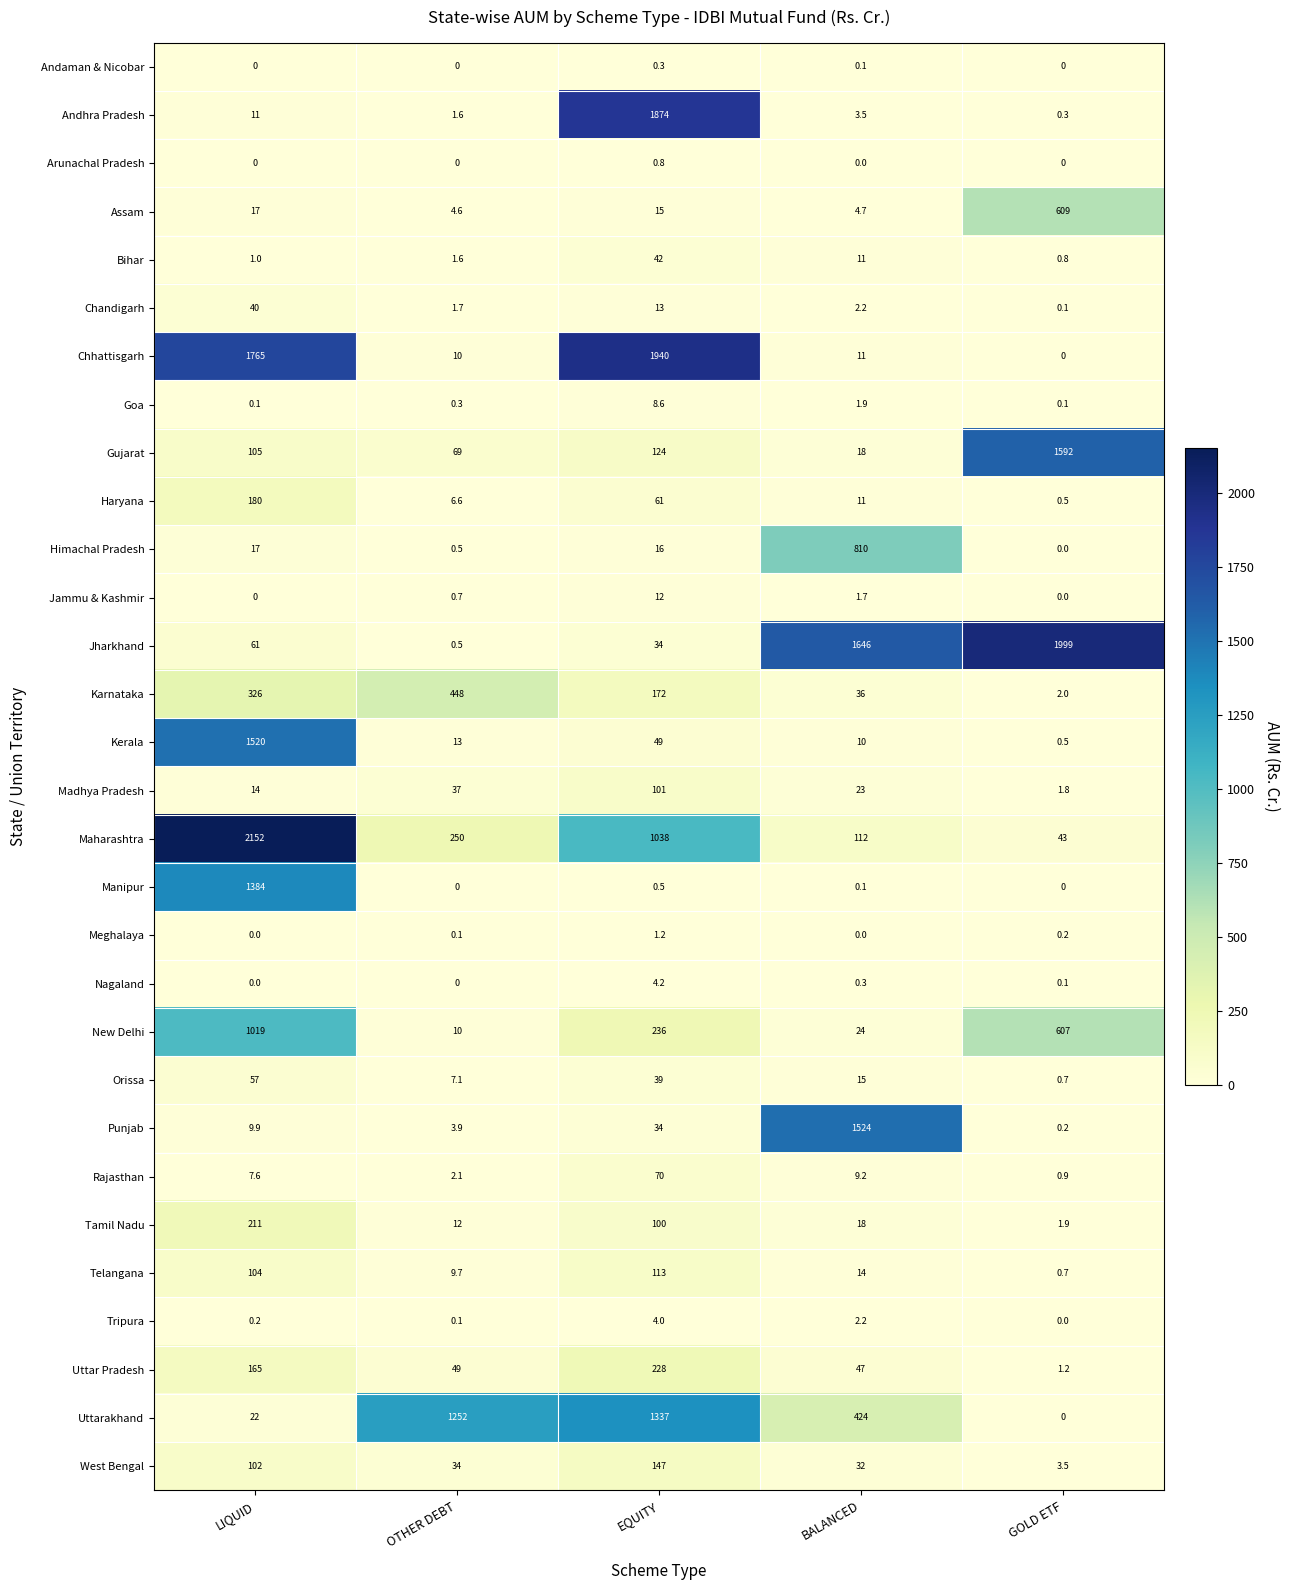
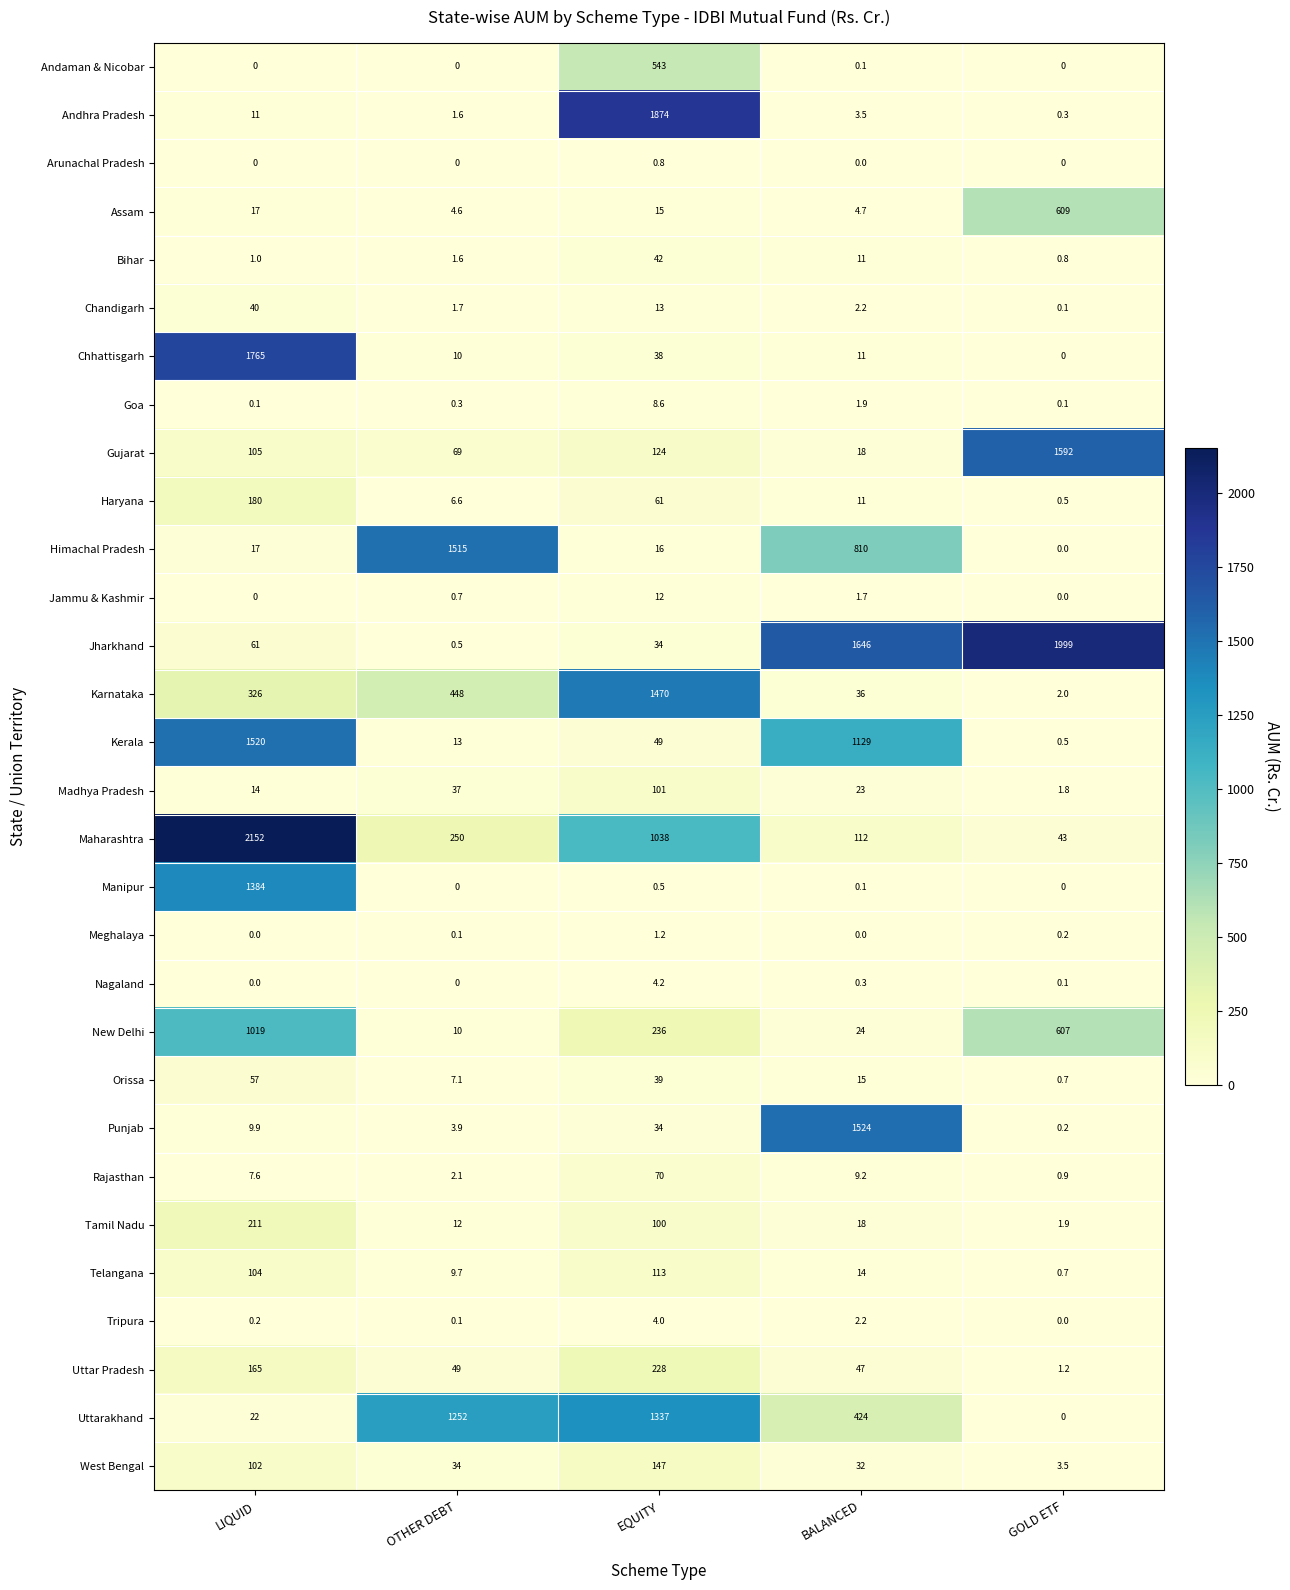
Andaman & Nicobar, EQUITY: 0.3 -> 543
Chhattisgarh, EQUITY: 1940 -> 38
Himachal Pradesh, OTHER DEBT: 0.5 -> 1515
Karnataka, EQUITY: 172 -> 1470
Kerala, BALANCED: 10 -> 1129
